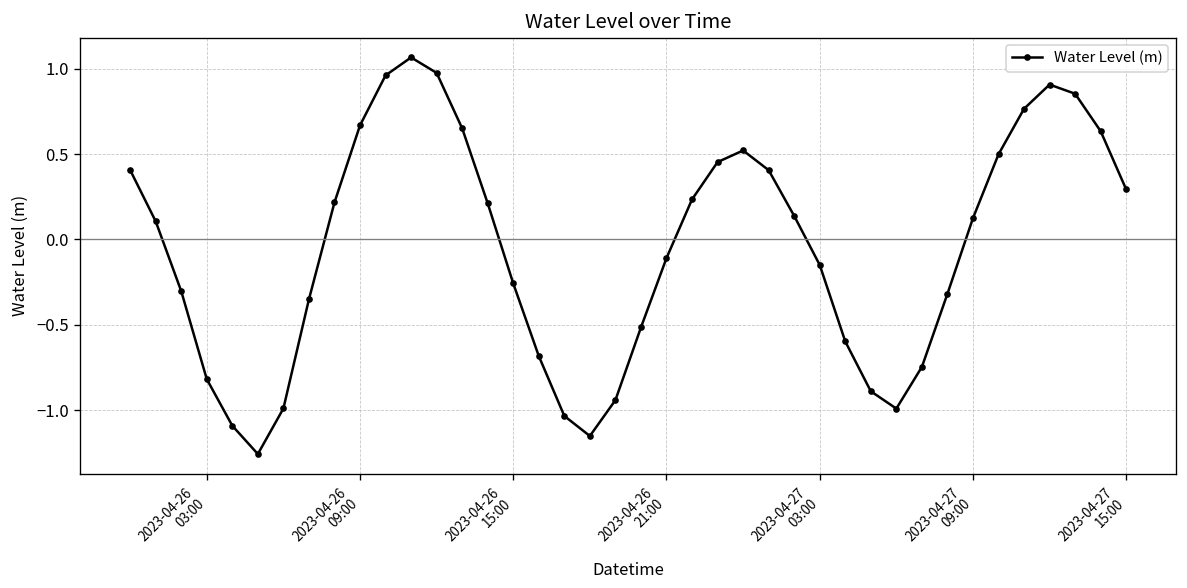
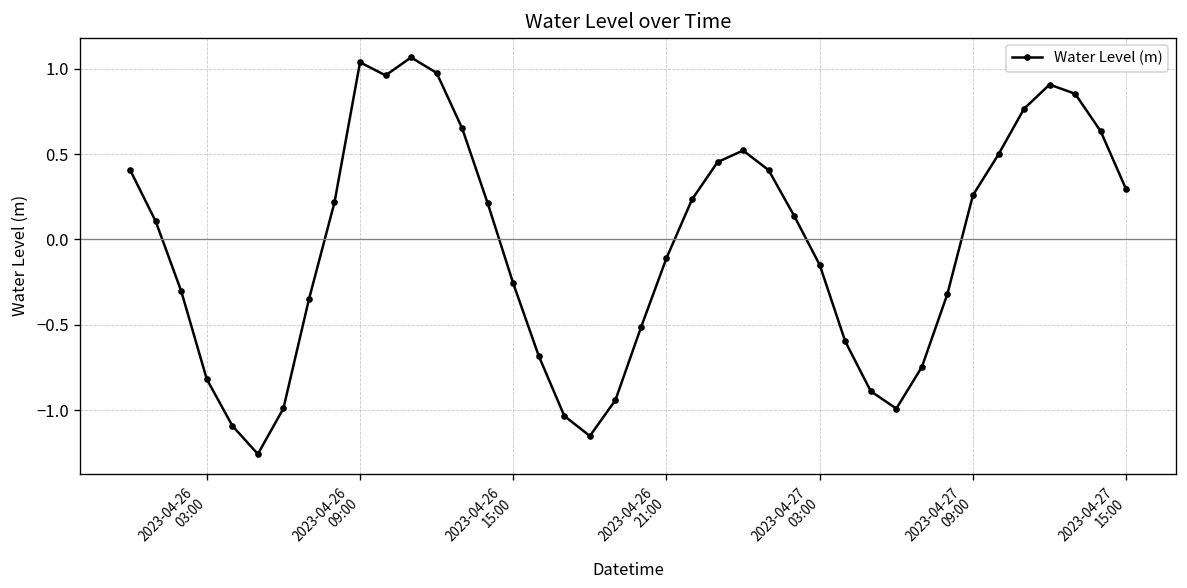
2023-04-26 09:00: 0.67 -> 1.04
2023-04-27 09:00: 0.12 -> 0.26
